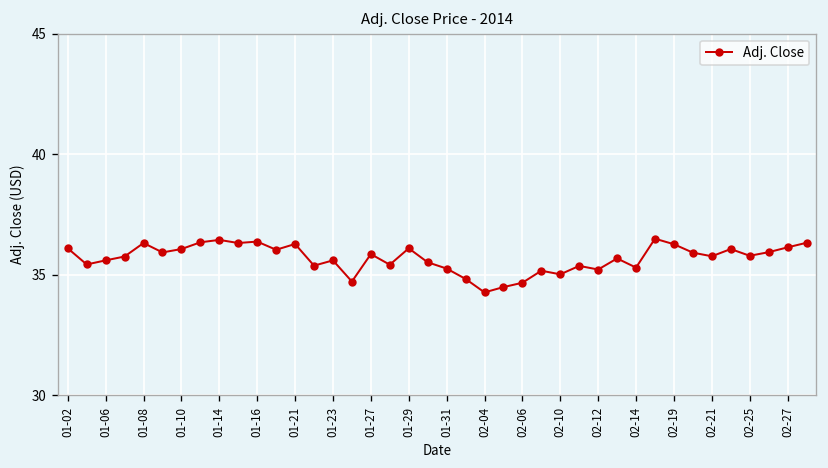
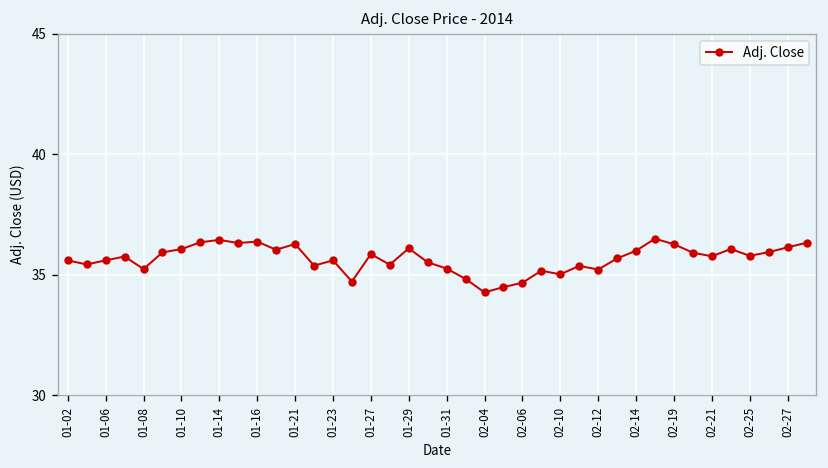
01-02: 36.1 -> 35.6
01-08: 36.3 -> 35.2
02-14: 35.3 -> 36.0
